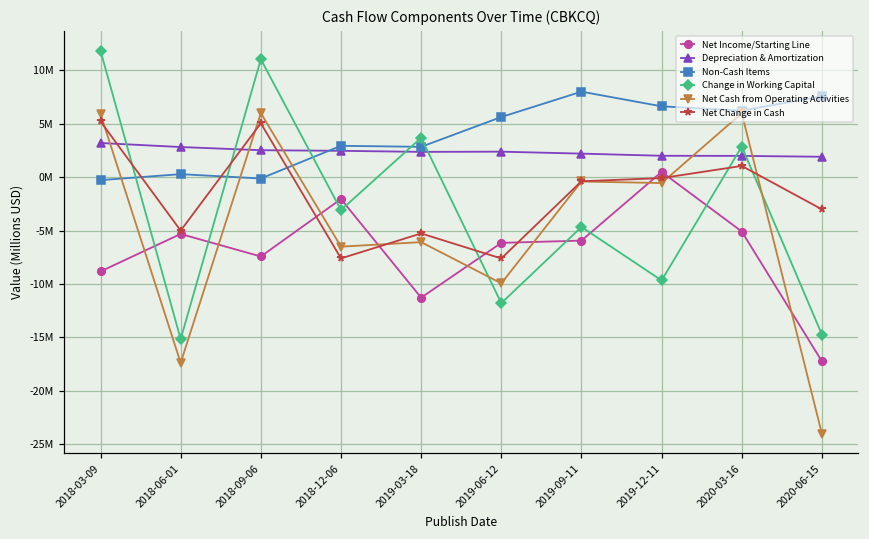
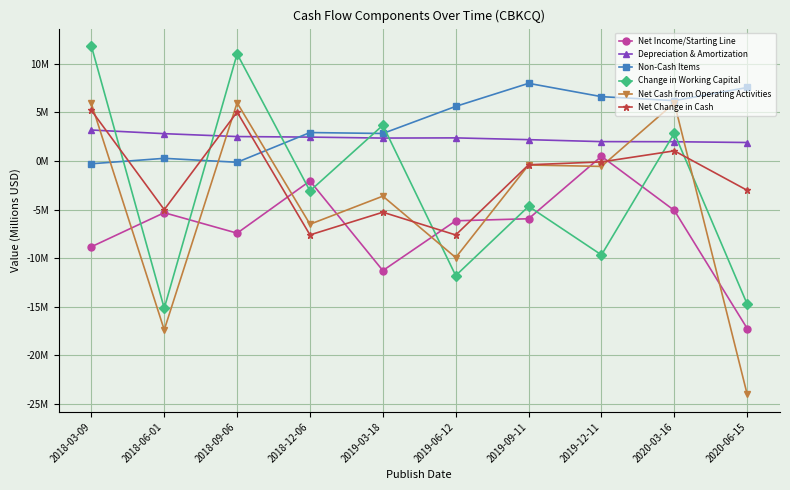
Net Cash from Operating Activities, 2019-03-18: -6000000 -> -4000000
